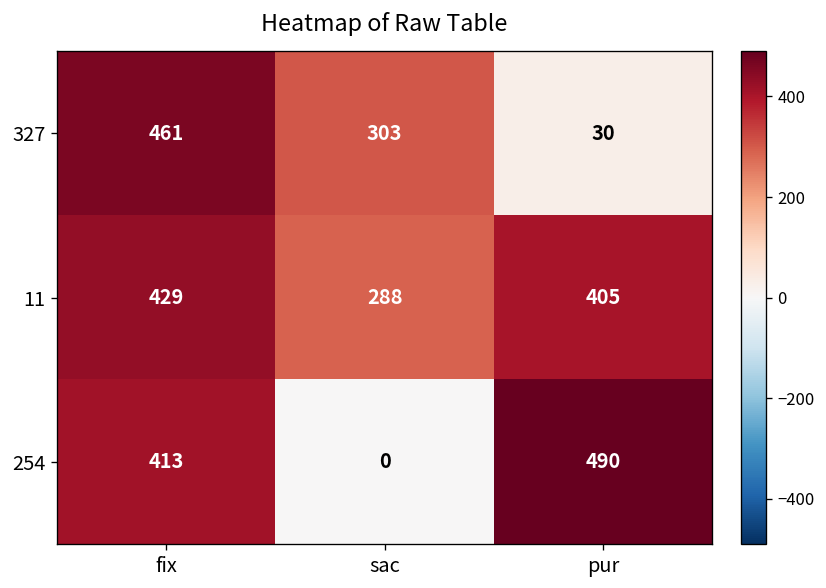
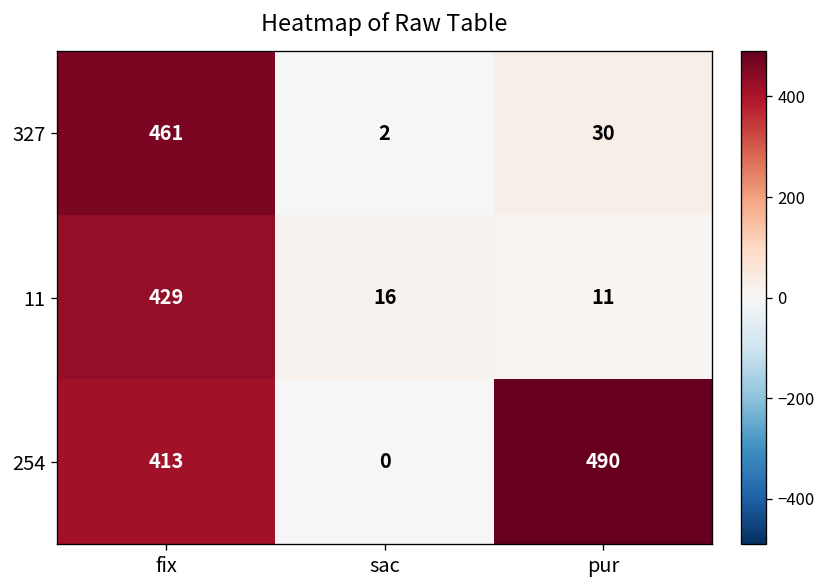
327, sac: 303 -> 2
11, sac: 288 -> 16
11, pur: 405 -> 11
